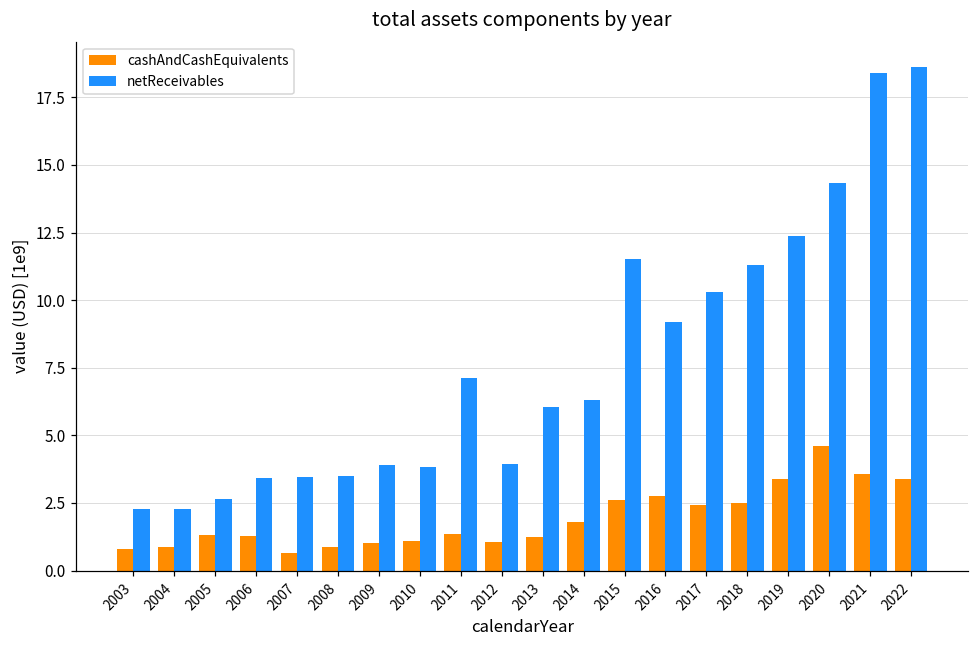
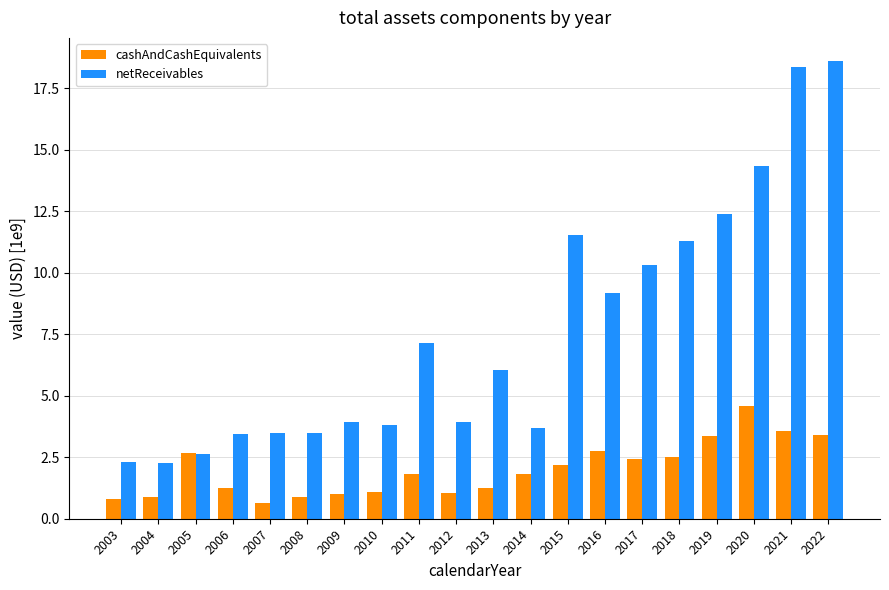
cashAndCashEquivalents, 2005: 1.3 -> 2.7
cashAndCashEquivalents, 2011: 1.3 -> 1.8
netReceivables, 2014: 6.3 -> 3.7
cashAndCashEquivalents, 2015: 2.6 -> 2.2
